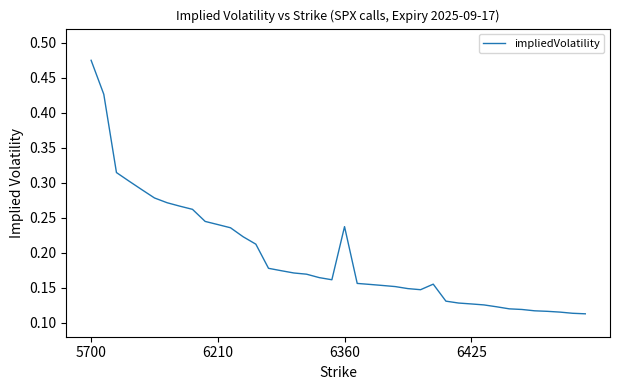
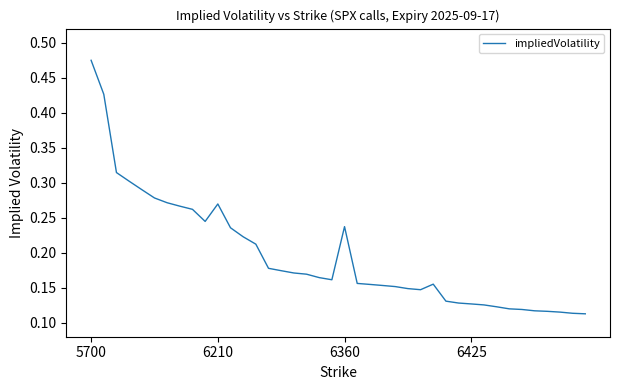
6210: 0.24 -> 0.27
